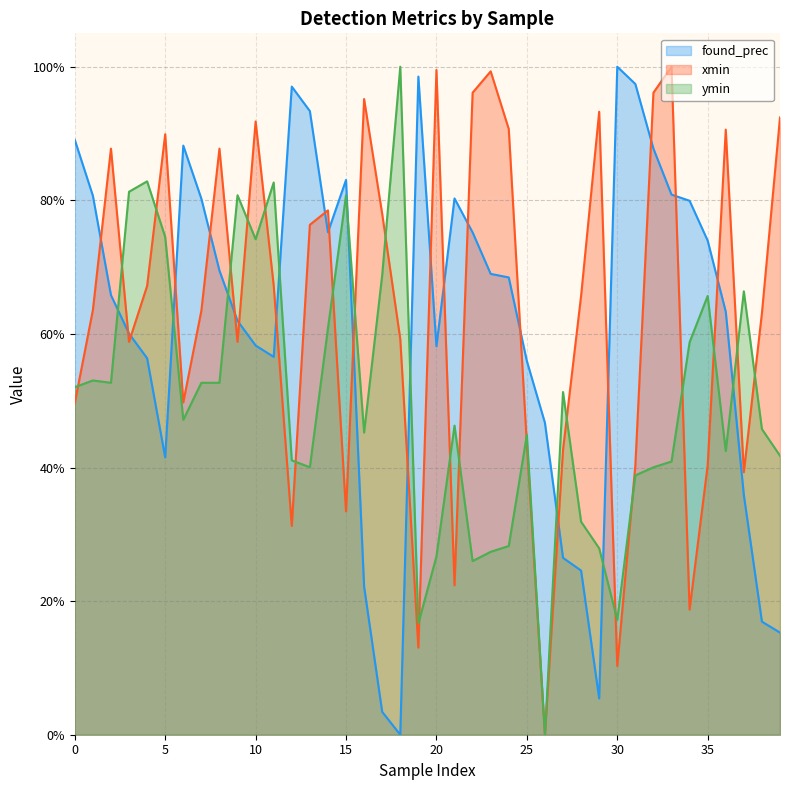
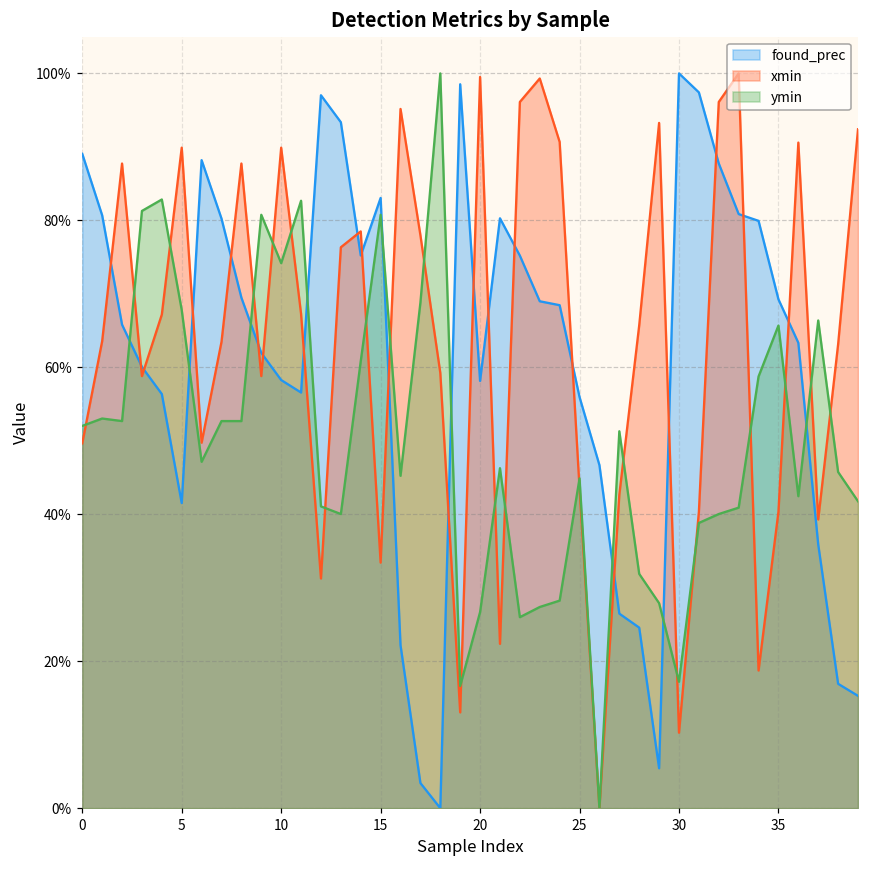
ymin, 5: 75% -> 68%
xmin, 10: 92% -> 90%
found_prec, 35: 74% -> 69%
